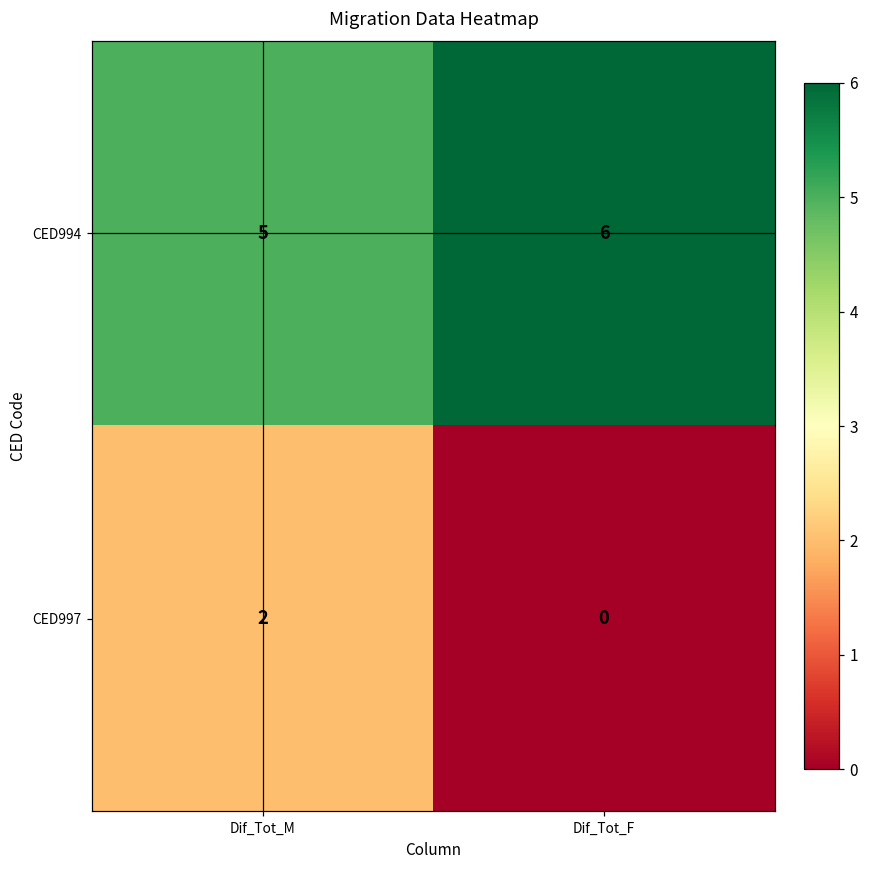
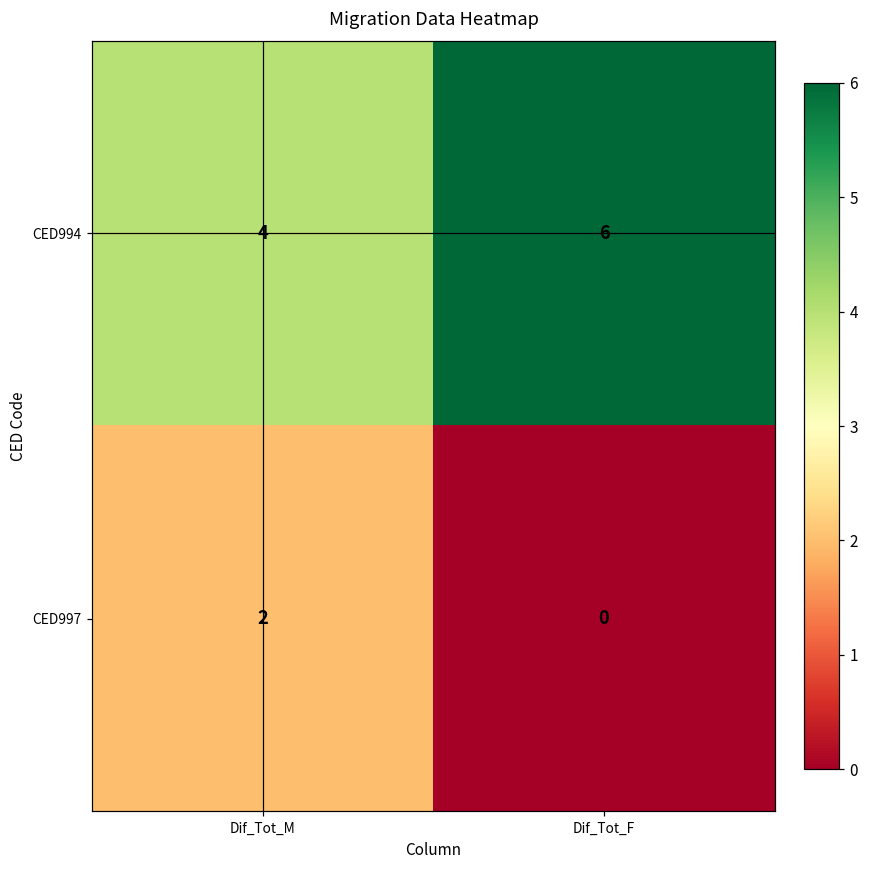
CED994, Dif_Tot_M: 5 -> 4
